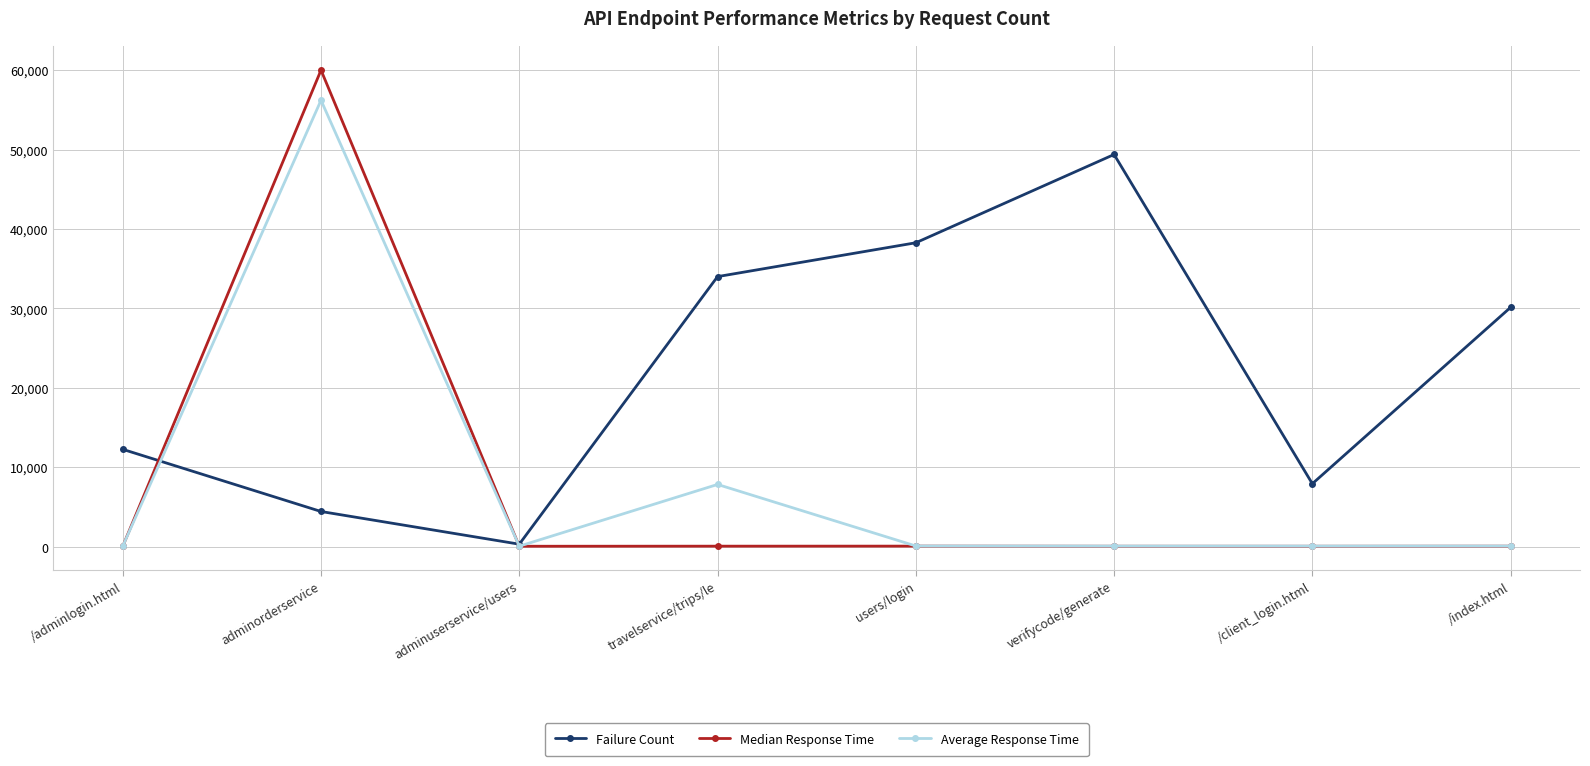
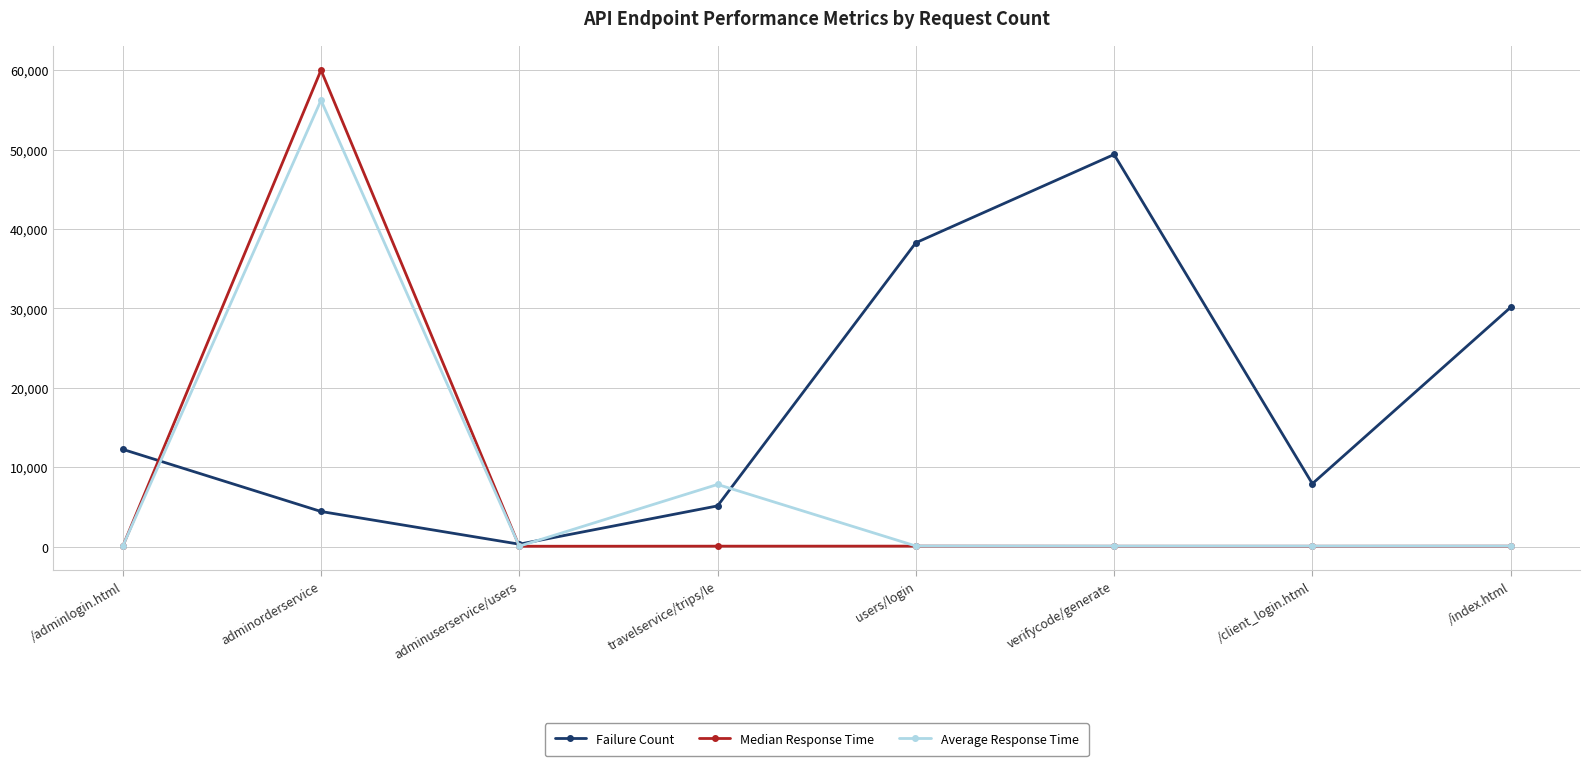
Failure Count, travelservice/trips/le: 34,000 -> 5,000
